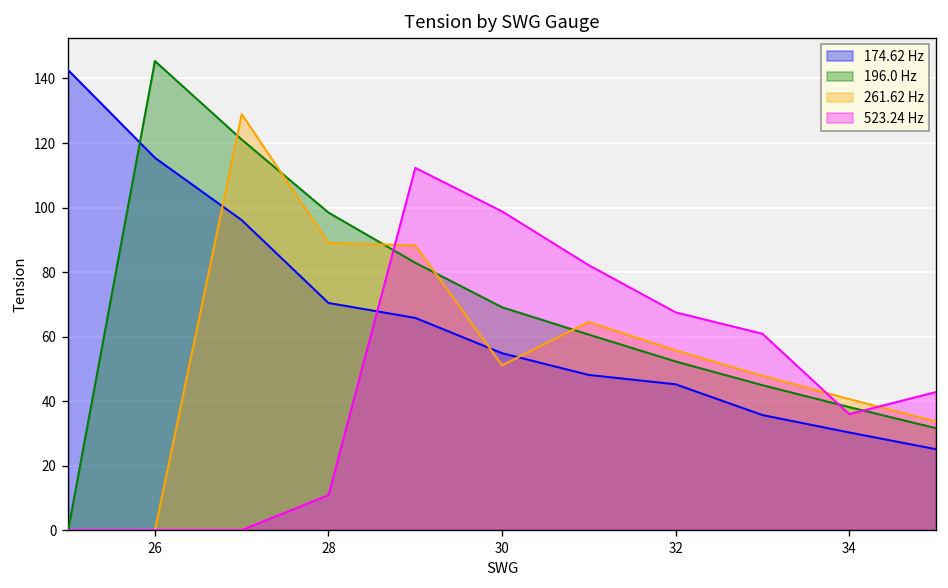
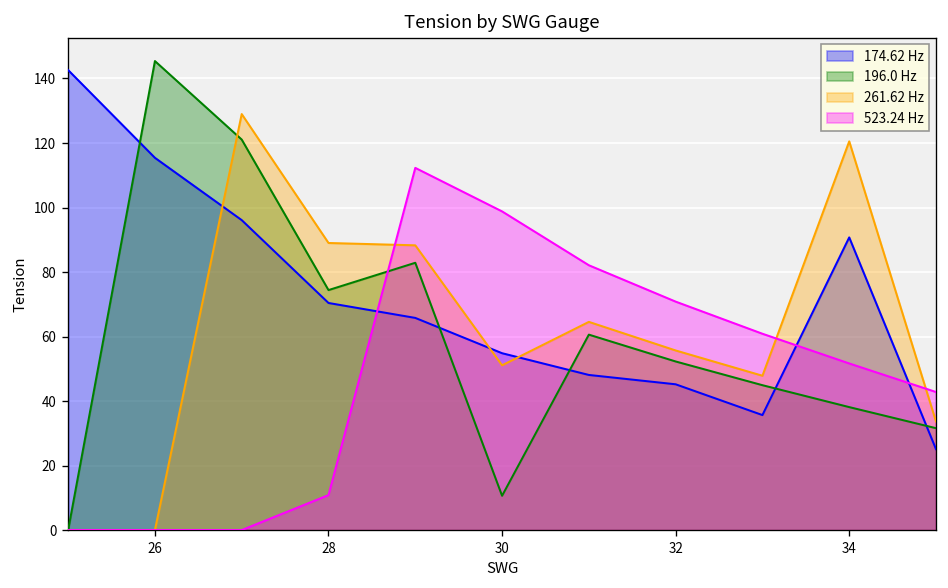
196.0 Hz, 28: 98 -> 74
196.0 Hz, 30: 69 -> 11
523.24 Hz, 32: 68 -> 71
174.62 Hz, 34: 30 -> 91
261.62 Hz, 34: 41 -> 121
523.24 Hz, 34: 36 -> 52
